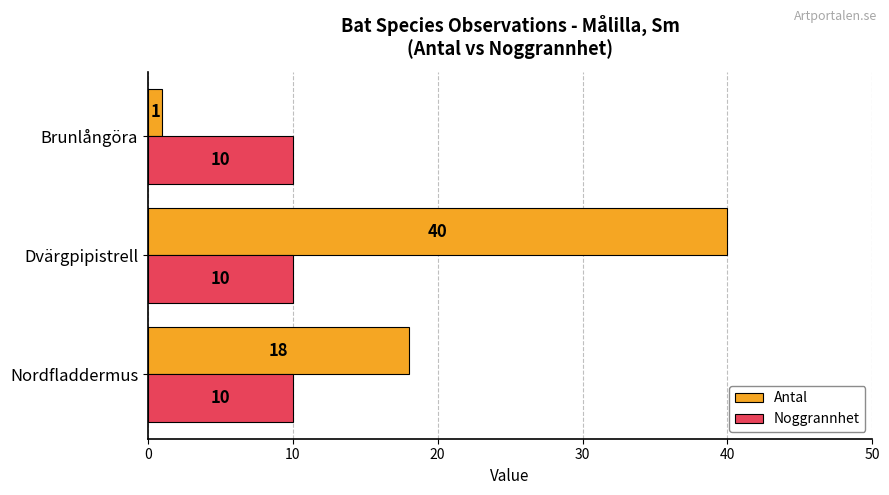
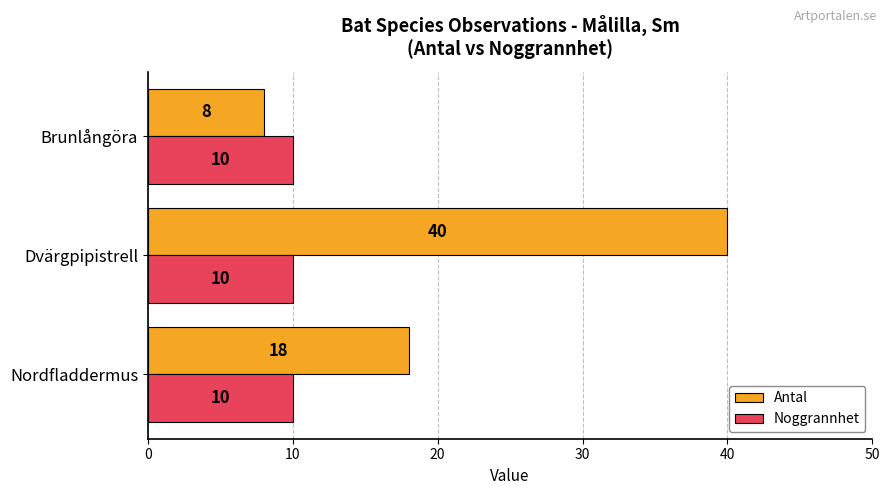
Antal, Brunlångöra: 1 -> 8
